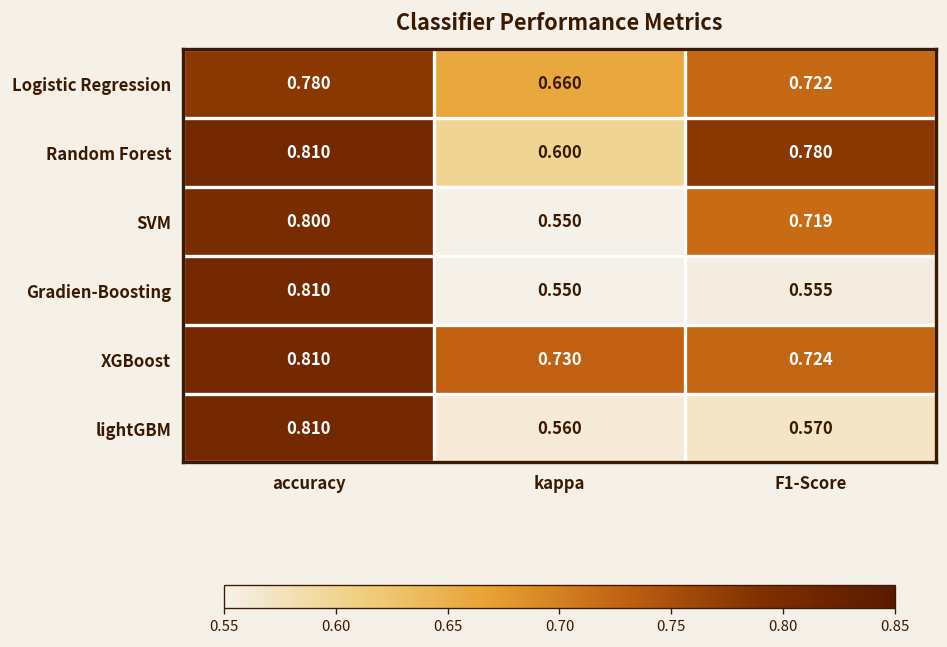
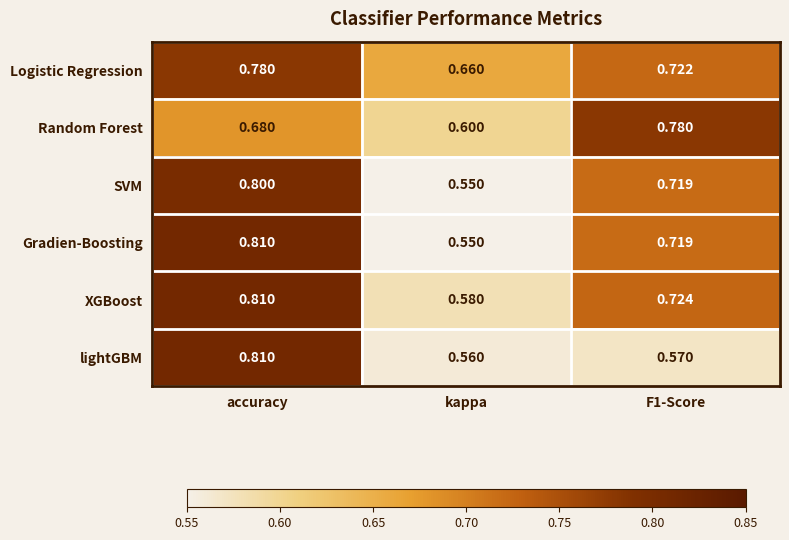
Random Forest, accuracy: 0.810 -> 0.680
Gradien-Boosting, F1-Score: 0.555 -> 0.719
XGBoost, kappa: 0.730 -> 0.580
